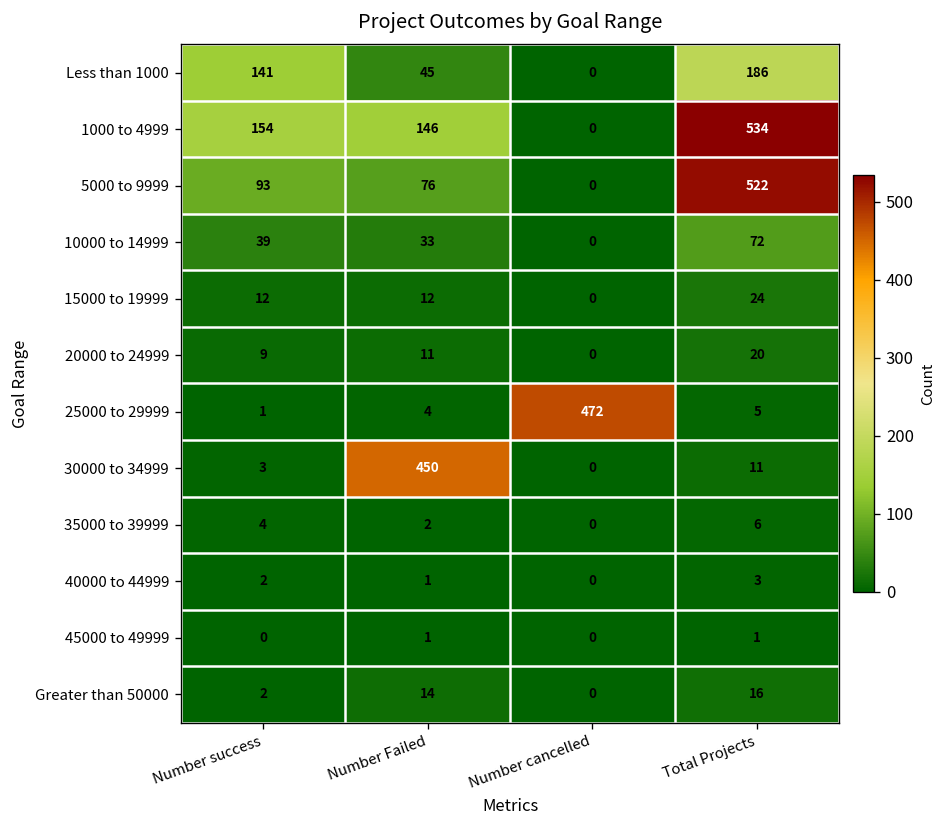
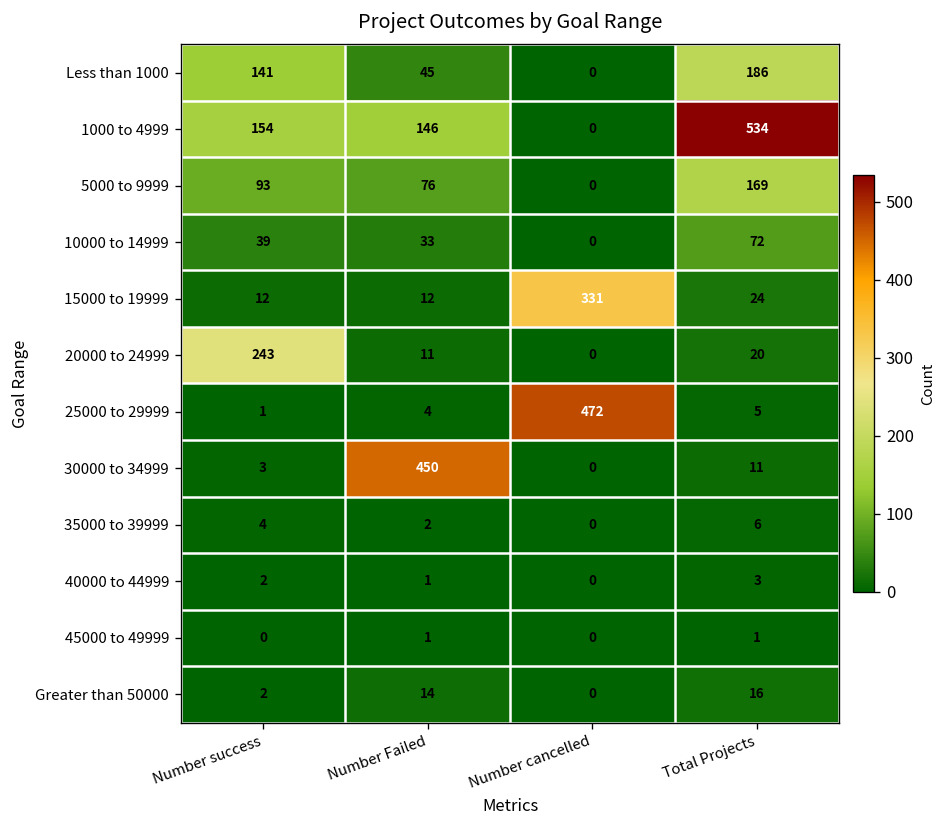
5000 to 9999, Total Projects: 522 -> 169
15000 to 19999, Number cancelled: 0 -> 331
20000 to 24999, Number success: 9 -> 243
